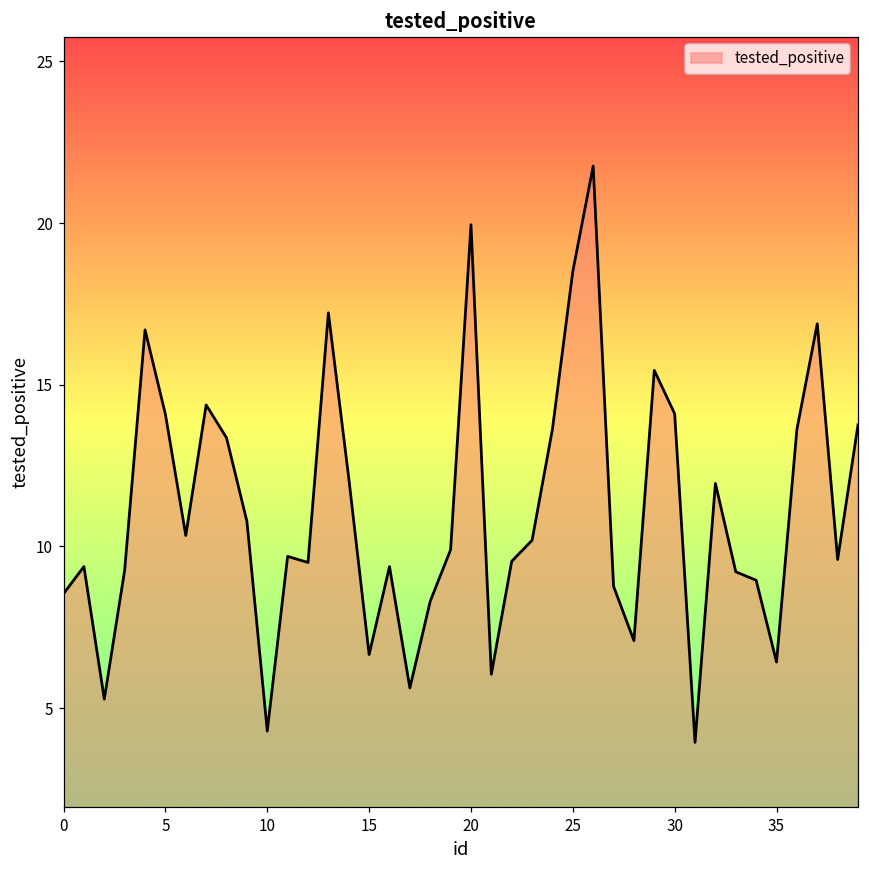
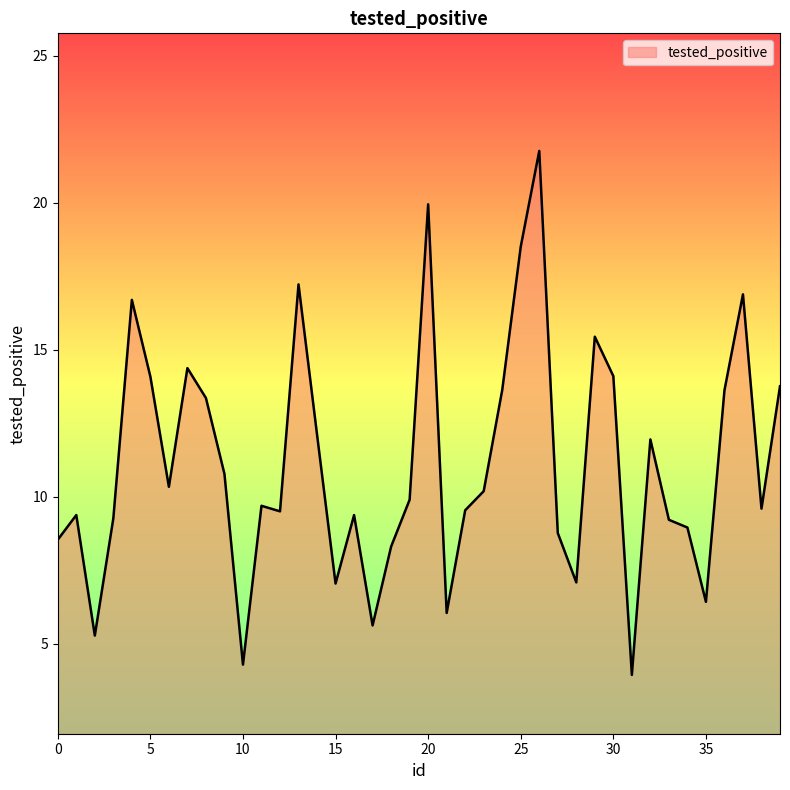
15: 6.7 -> 7.0
